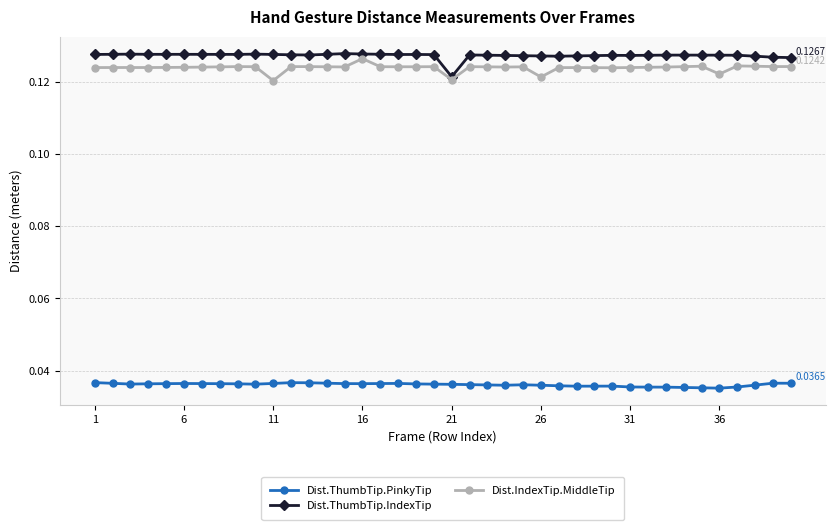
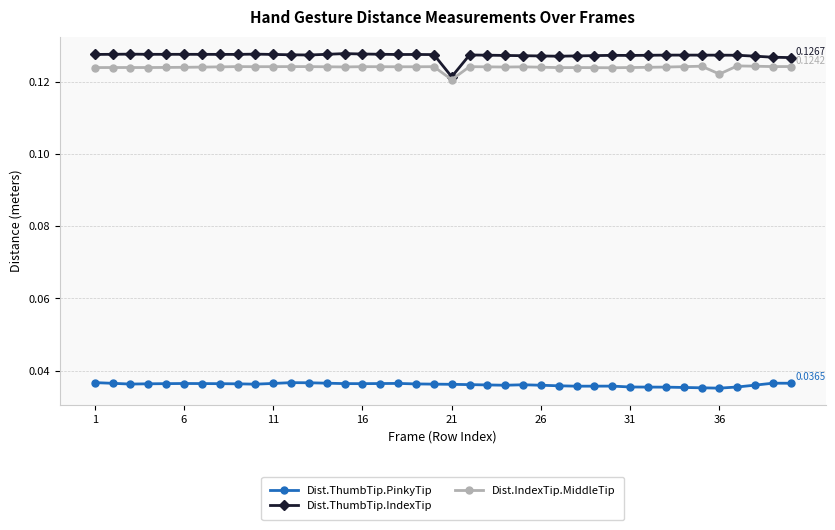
Dist.IndexTip.MiddleTip, 11: 0.120 -> 0.124
Dist.IndexTip.MiddleTip, 16: 0.126 -> 0.124
Dist.IndexTip.MiddleTip, 26: 0.121 -> 0.124
